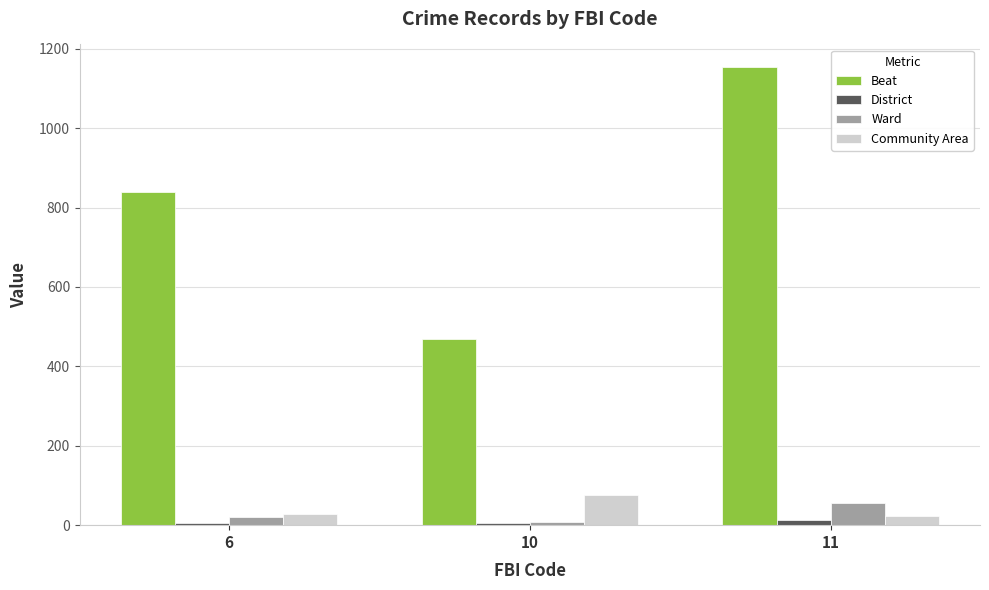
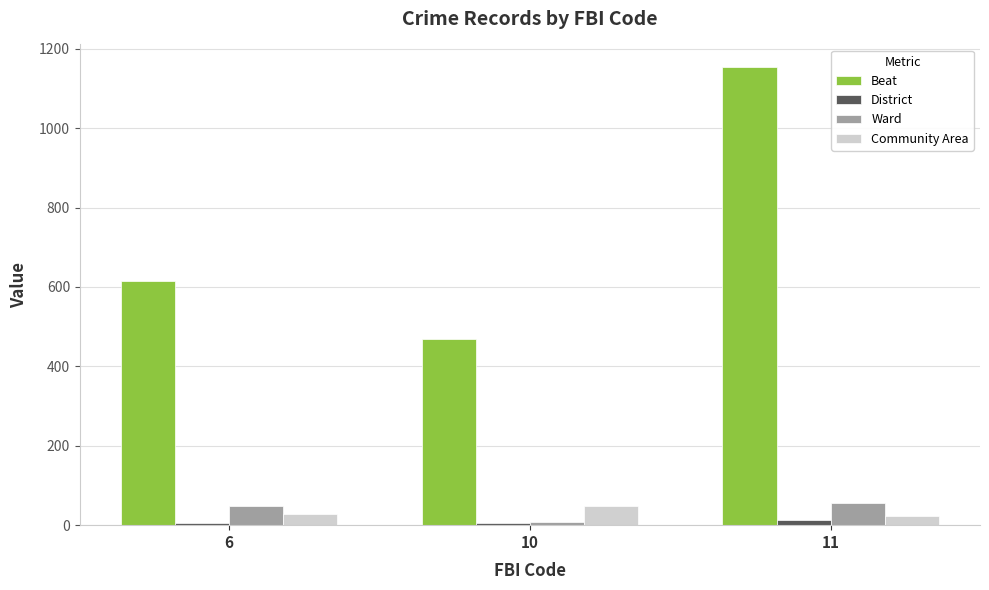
Beat, 6: 840 -> 610
Ward, 6: 20 -> 50
Community Area, 10: 80 -> 50
